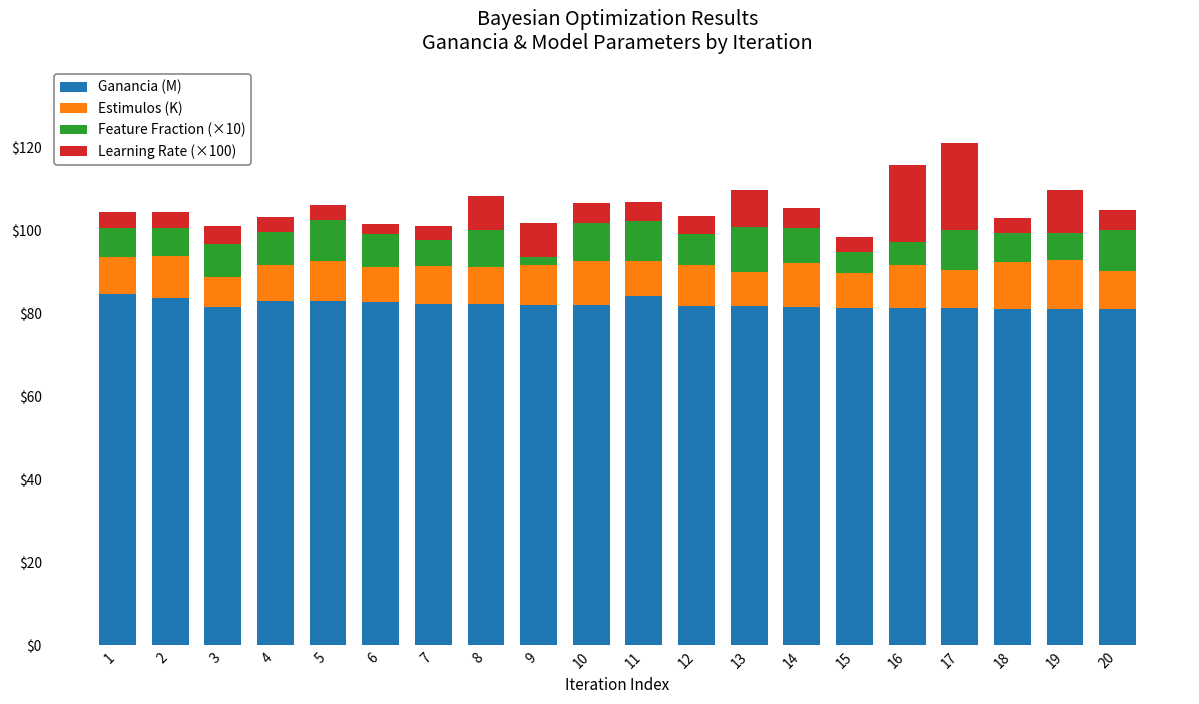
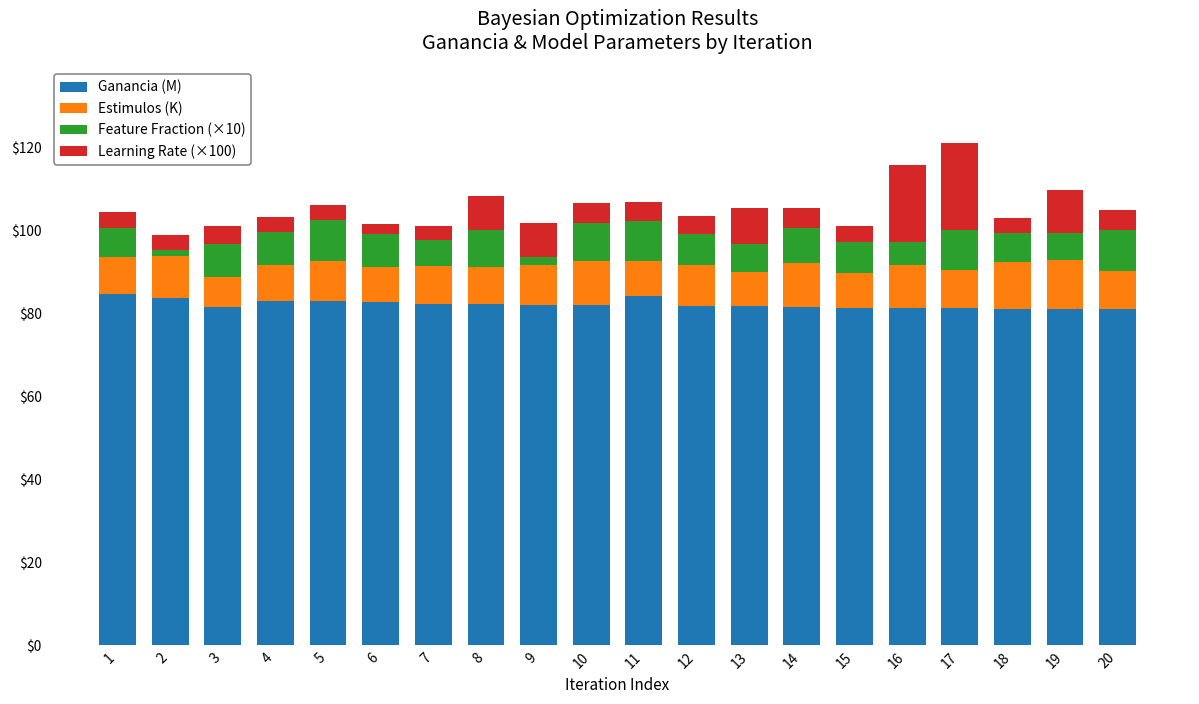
Feature Fraction (×10), 2: $7 -> $1
Feature Fraction (×10), 13: $11 -> $7
Feature Fraction (×10), 15: $5 -> $7
